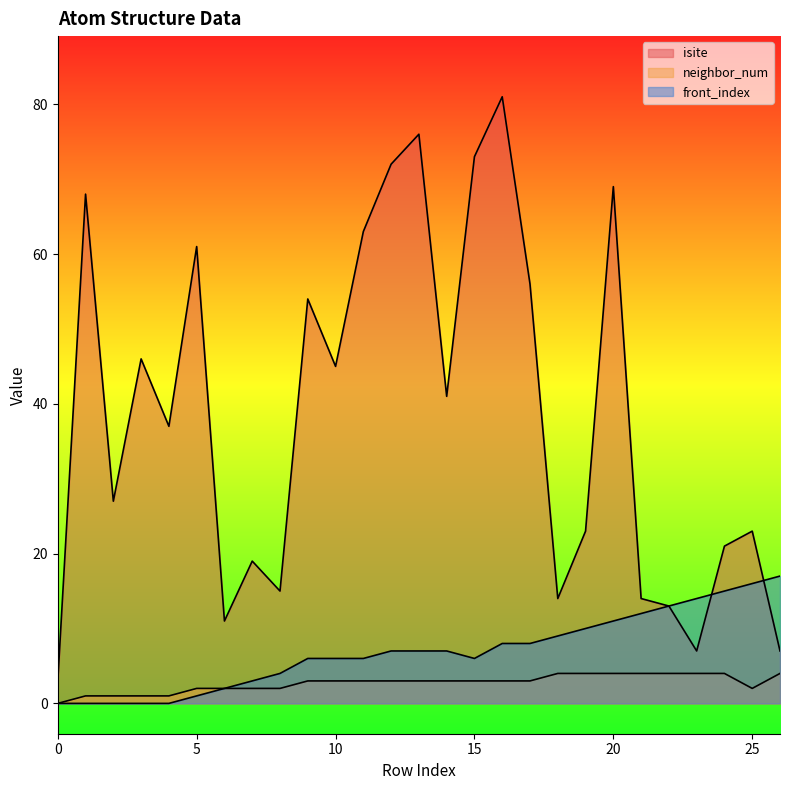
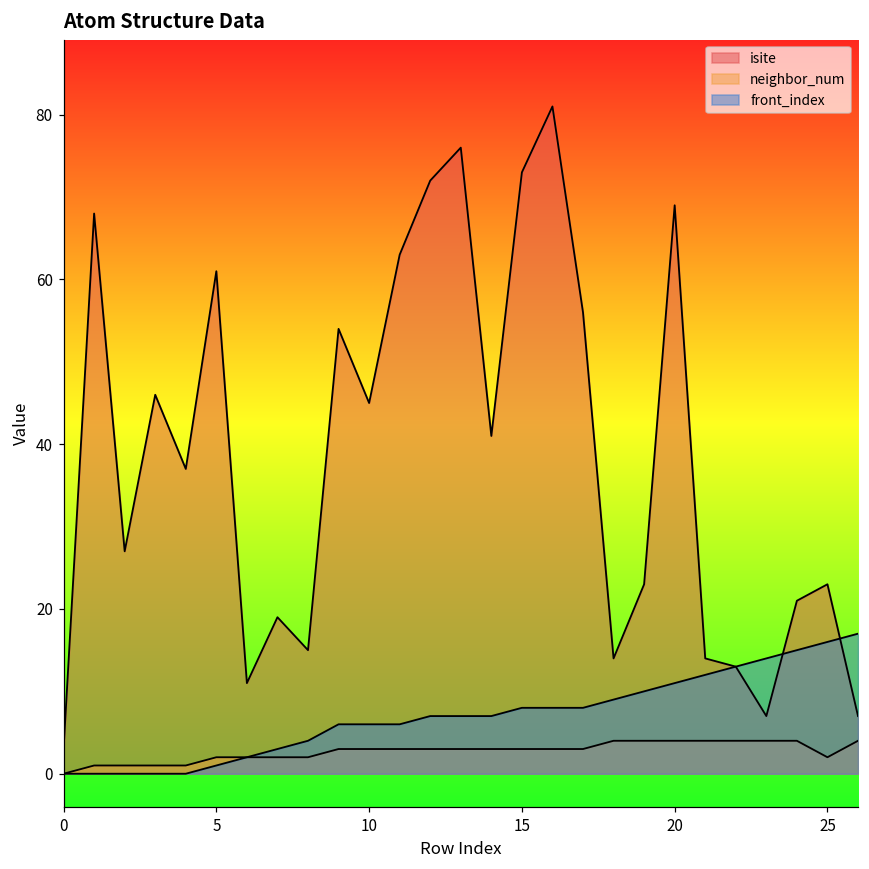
front_index, 15: 6 -> 8
